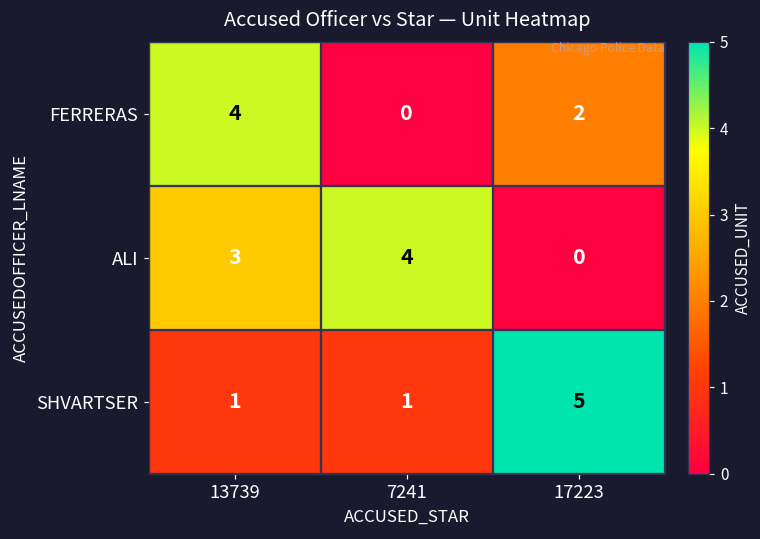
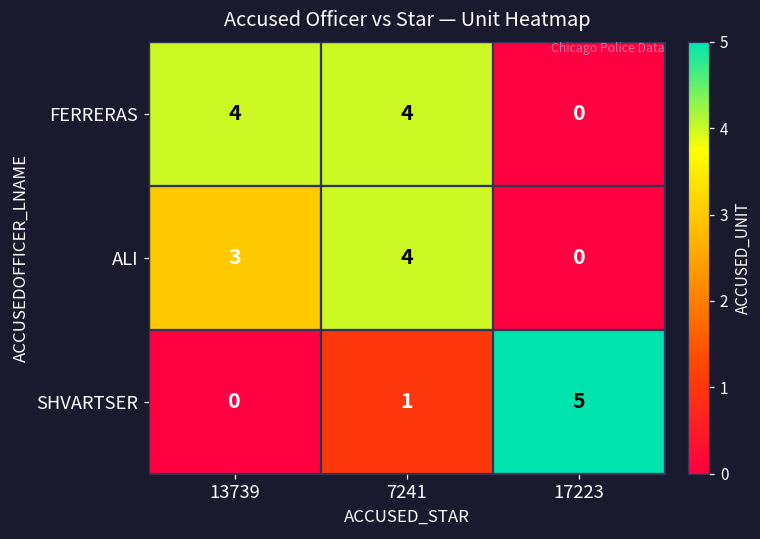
FERRERAS, 7241: 0 -> 4
FERRERAS, 17223: 2 -> 0
SHVARTSER, 13739: 1 -> 0
